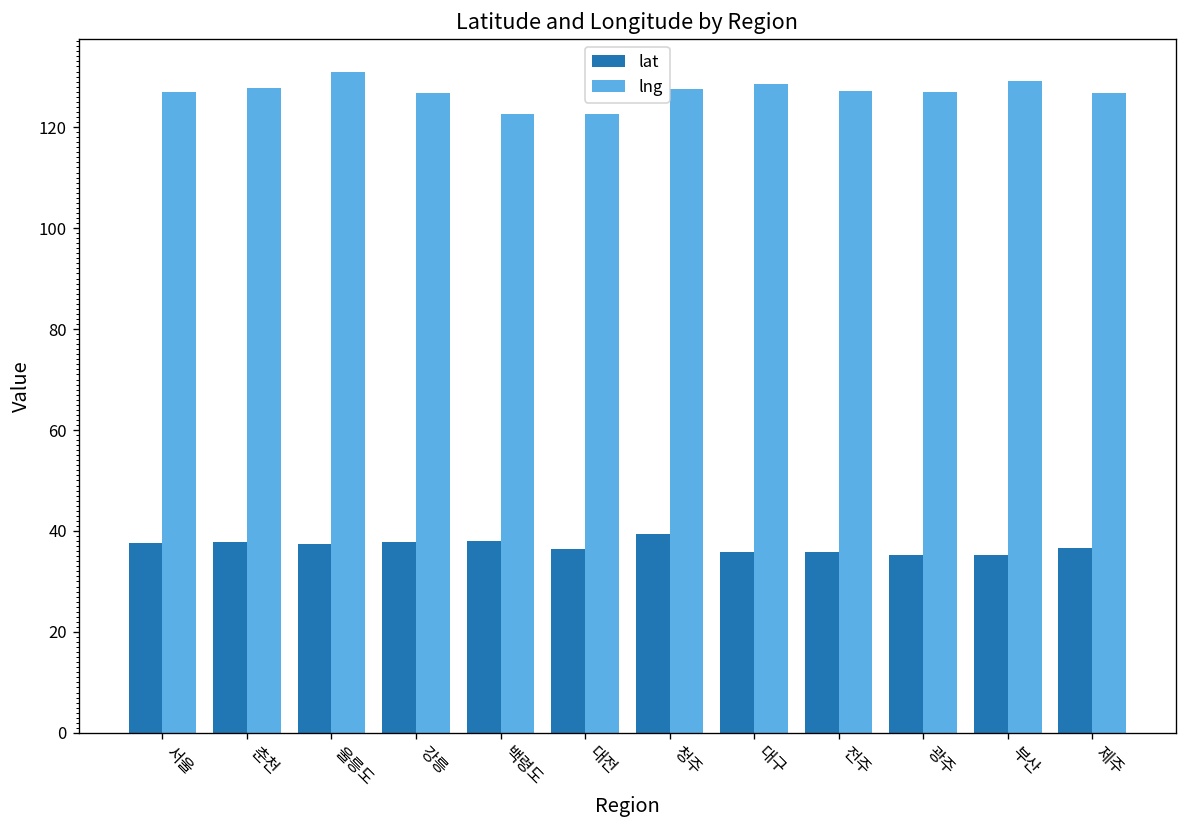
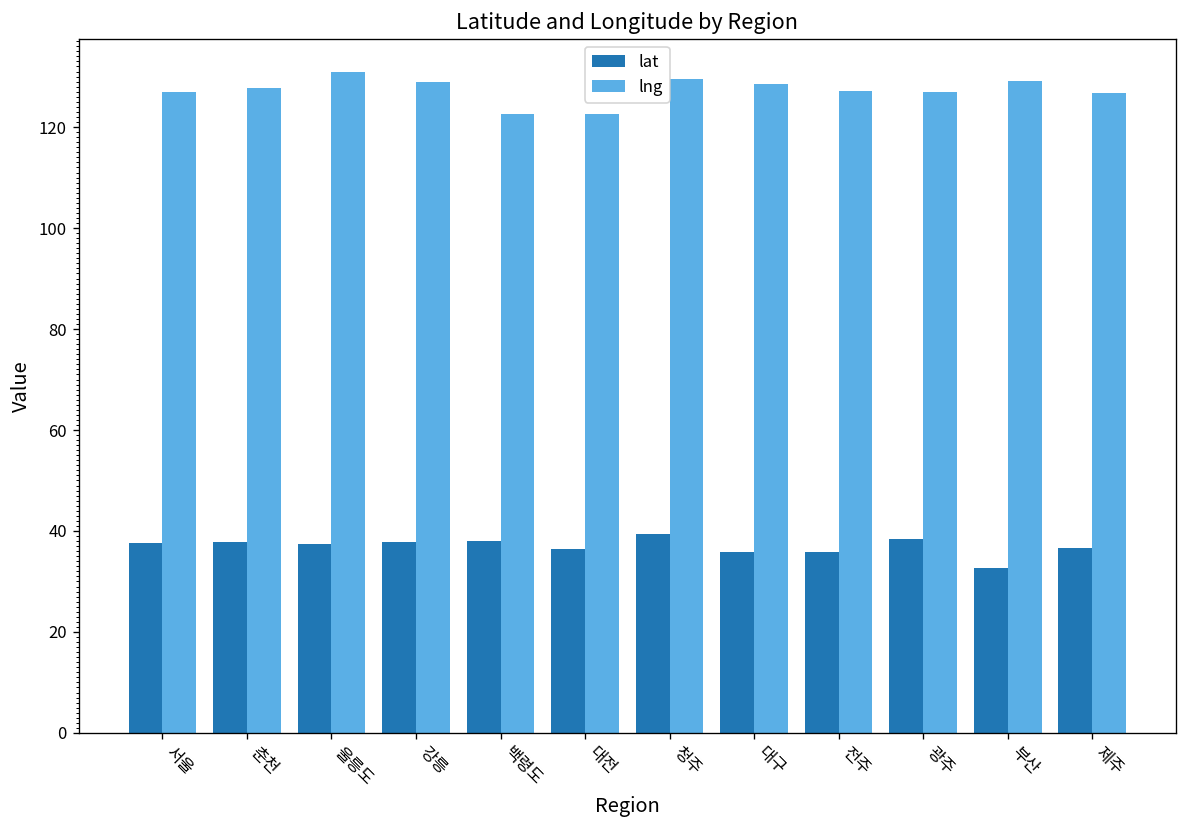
lng, 강릉: 127 -> 129
lng, 청주: 127 -> 130
lat, 광주: 35 -> 38
lat, 부산: 35 -> 33
